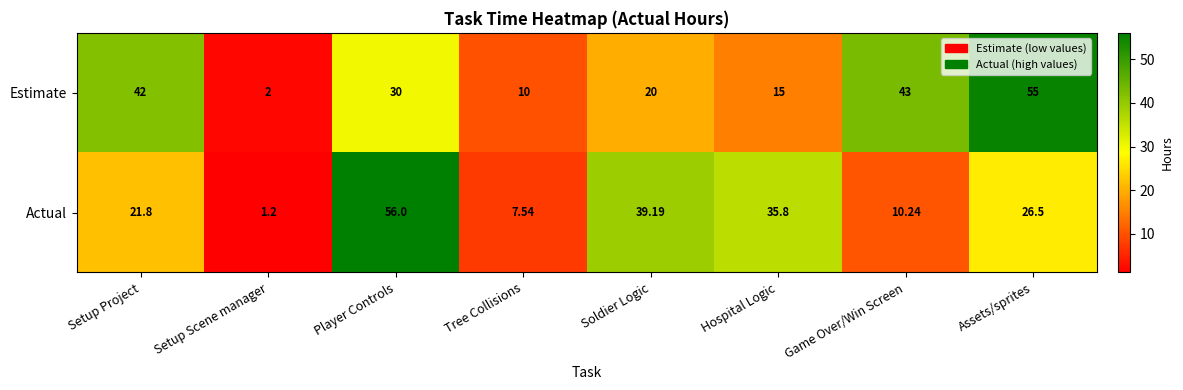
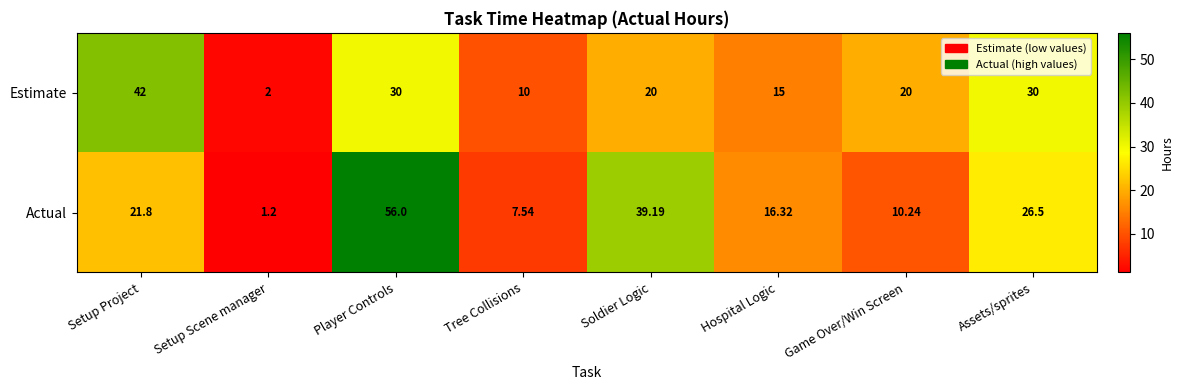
Estimate, Game Over/Win Screen: 43 -> 20
Estimate, Assets/sprites: 55 -> 30
Actual, Hospital Logic: 35.8 -> 16.32
